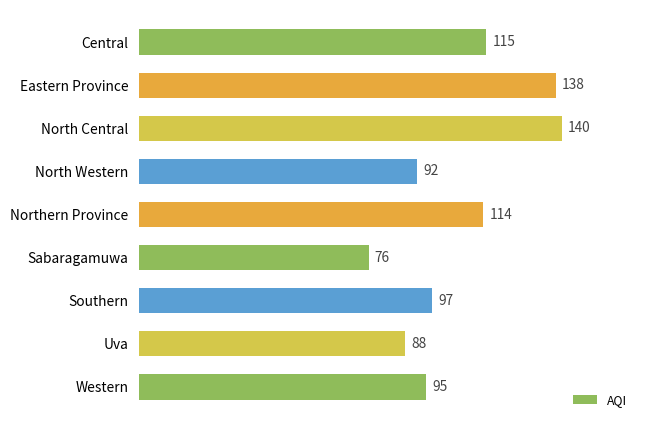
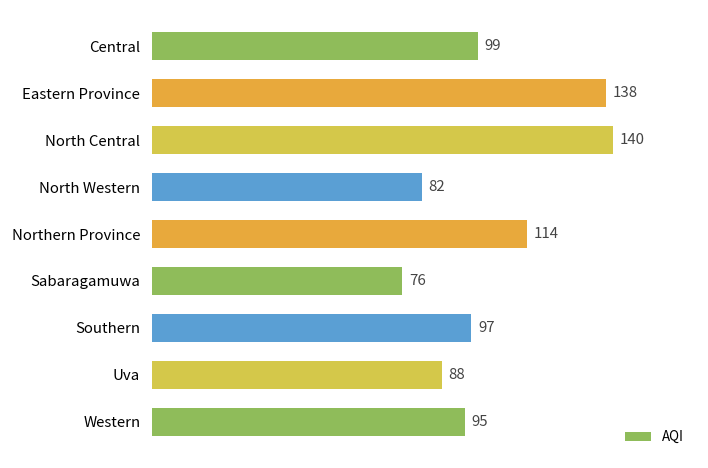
Central: 115 -> 99
North Western: 92 -> 82
